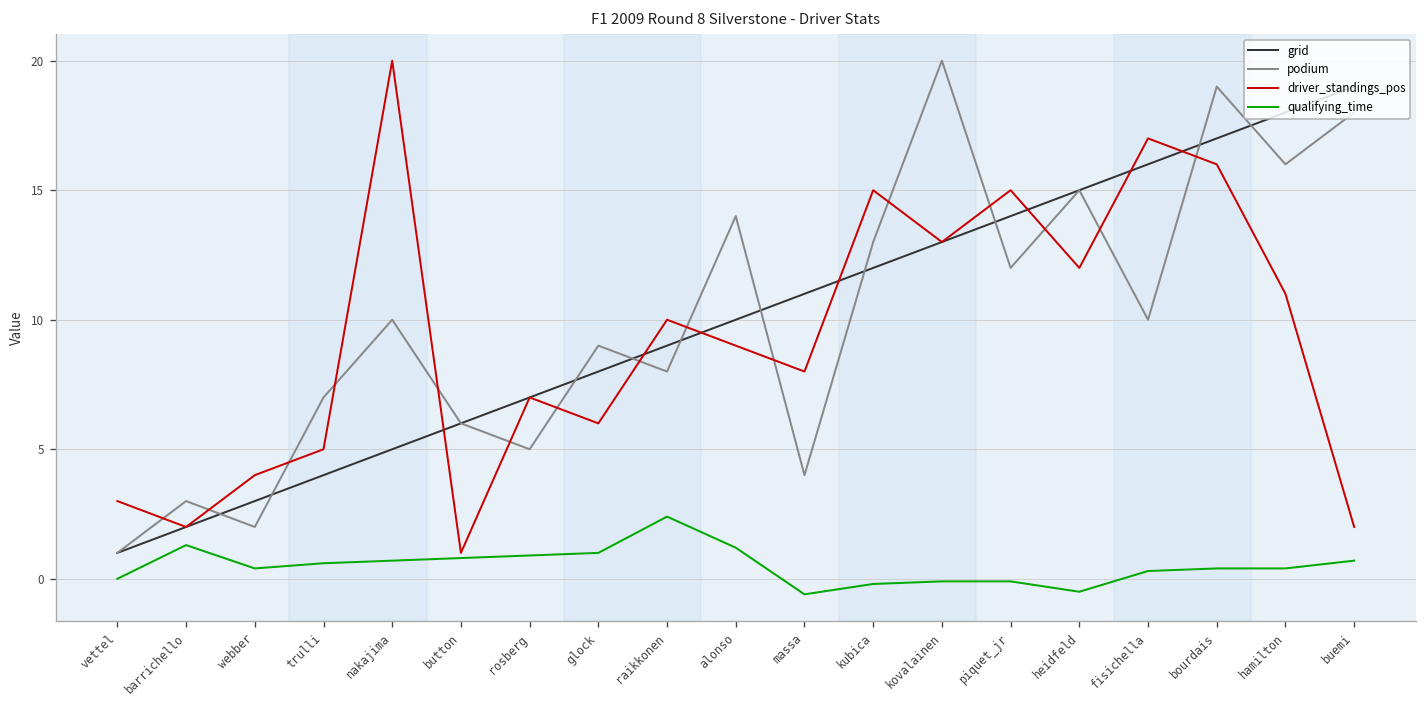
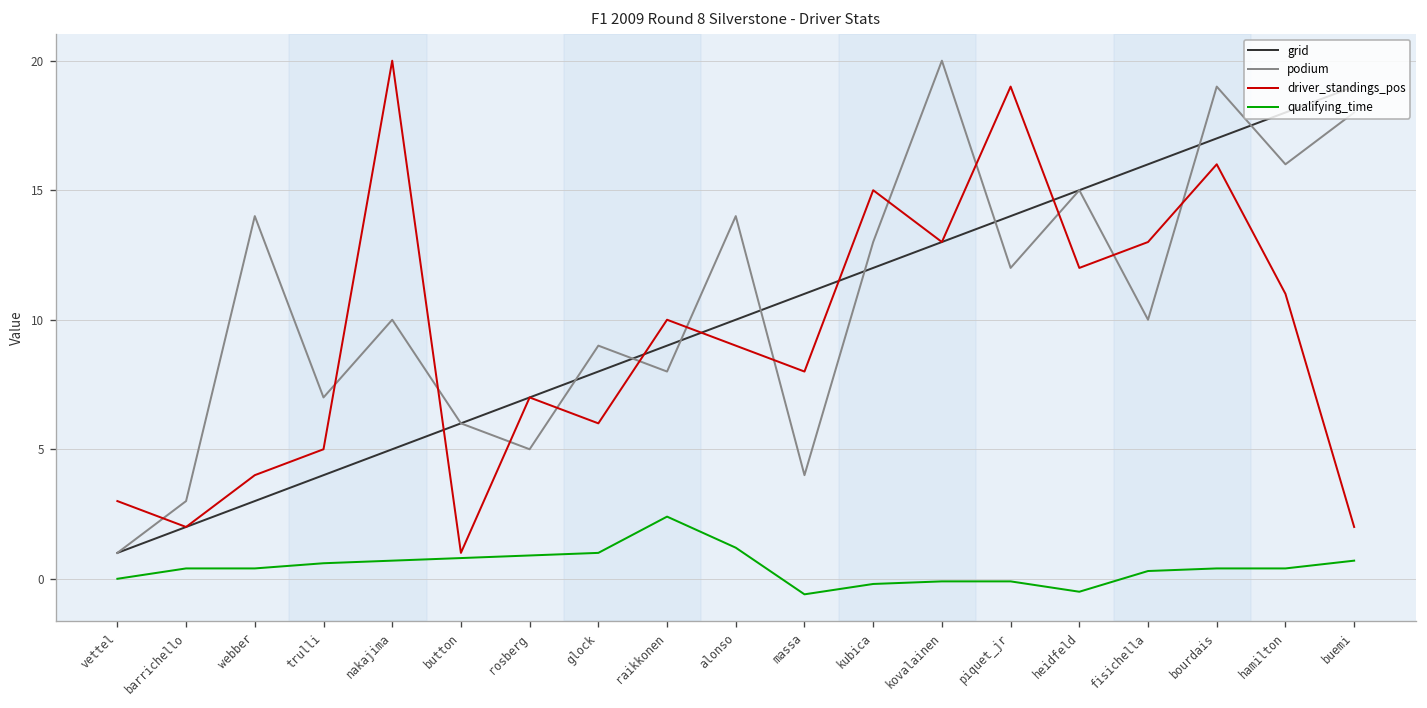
qualifying_time, barrichello: 1.3 -> 0.4
podium, webber: 2 -> 14
driver_standings_pos, piquet_jr: 15 -> 19
driver_standings_pos, fisichella: 17 -> 13
